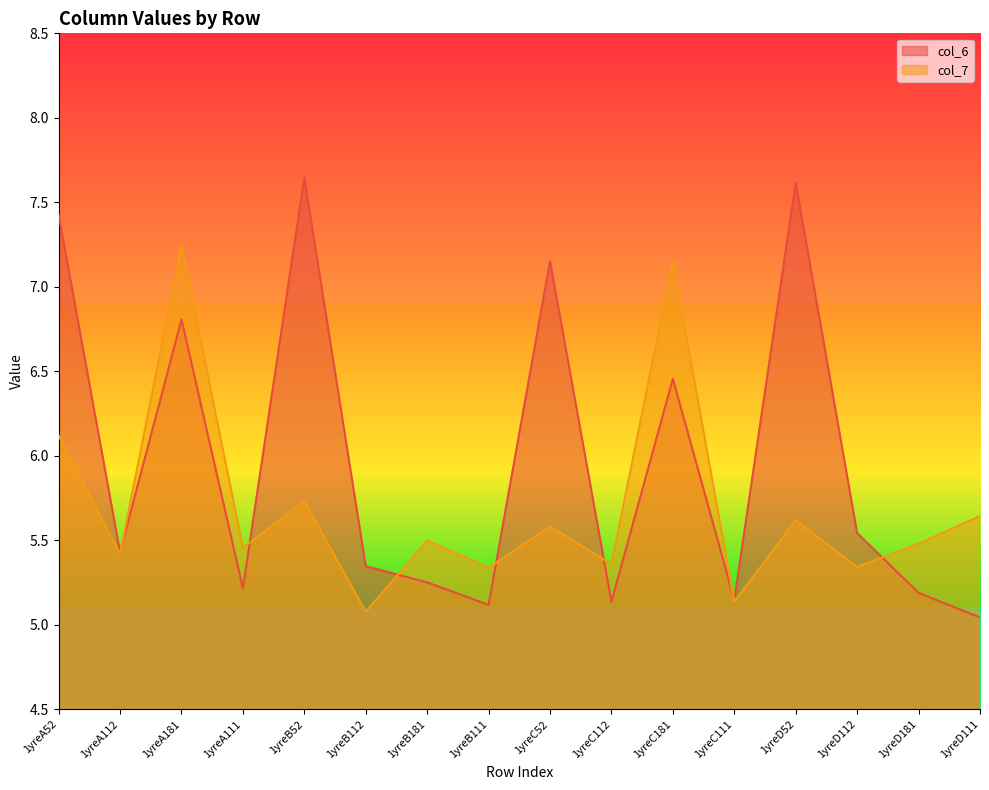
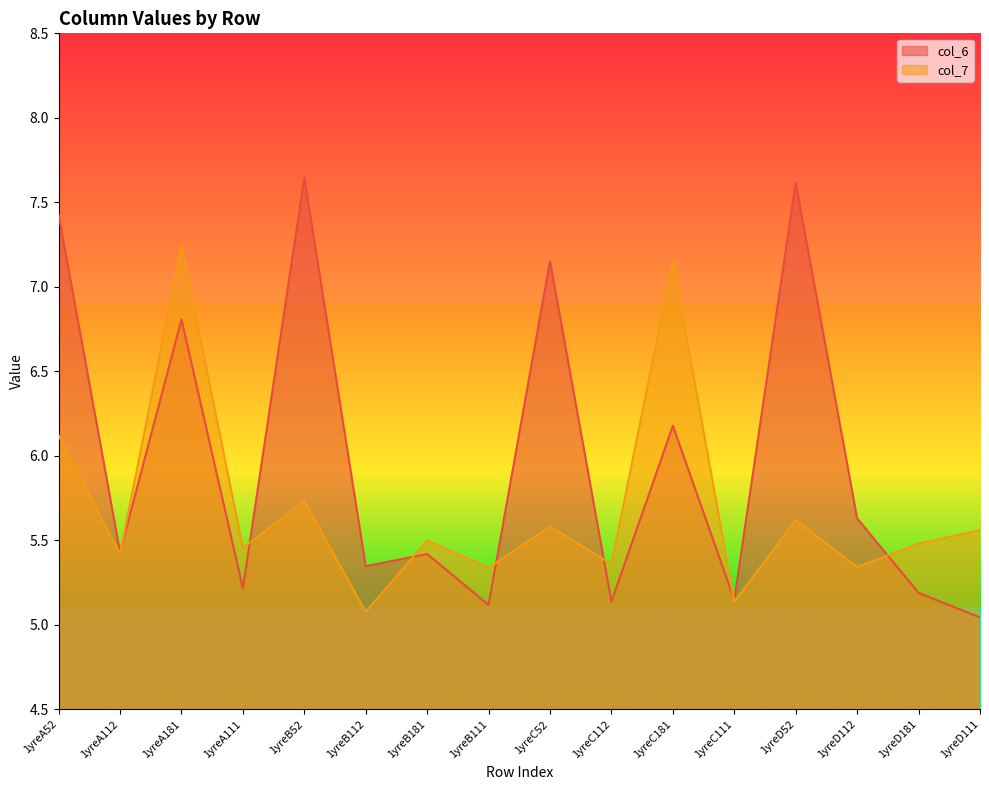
col_6, 1yreB181: 5.25 -> 5.42
col_6, 1yreC181: 6.46 -> 6.18
col_6, 1yreD112: 5.54 -> 5.63
col_7, 1yreD111: 5.64 -> 5.56
